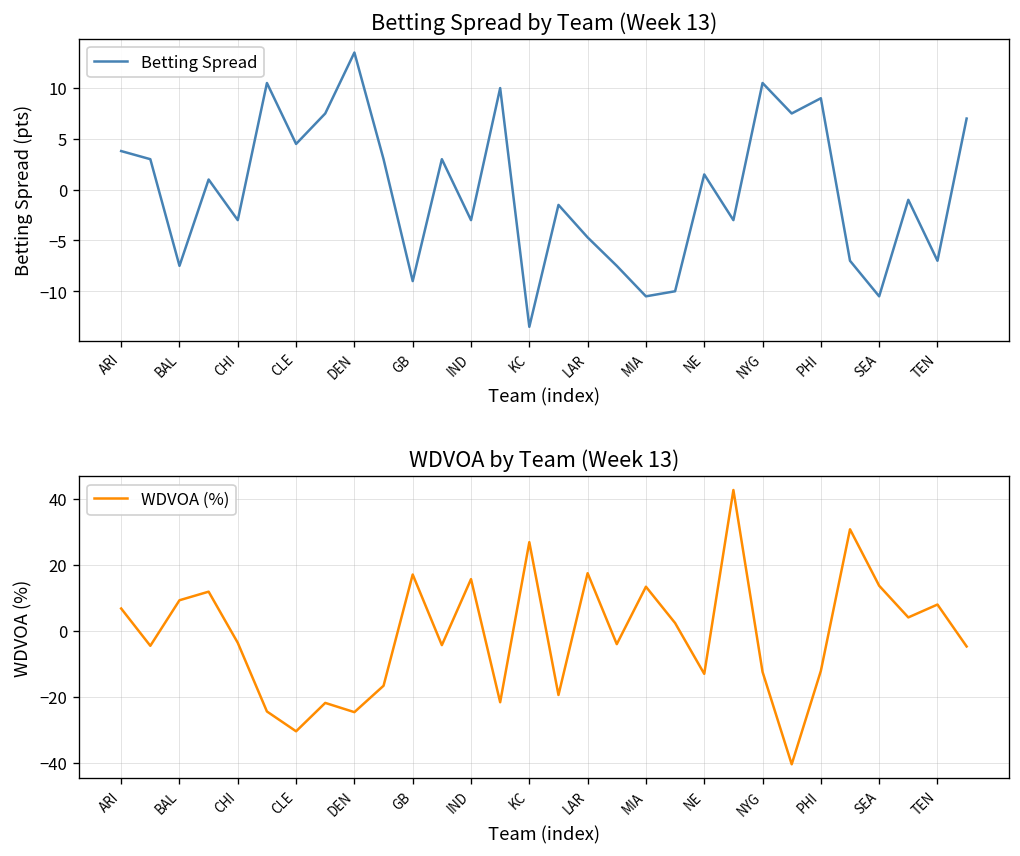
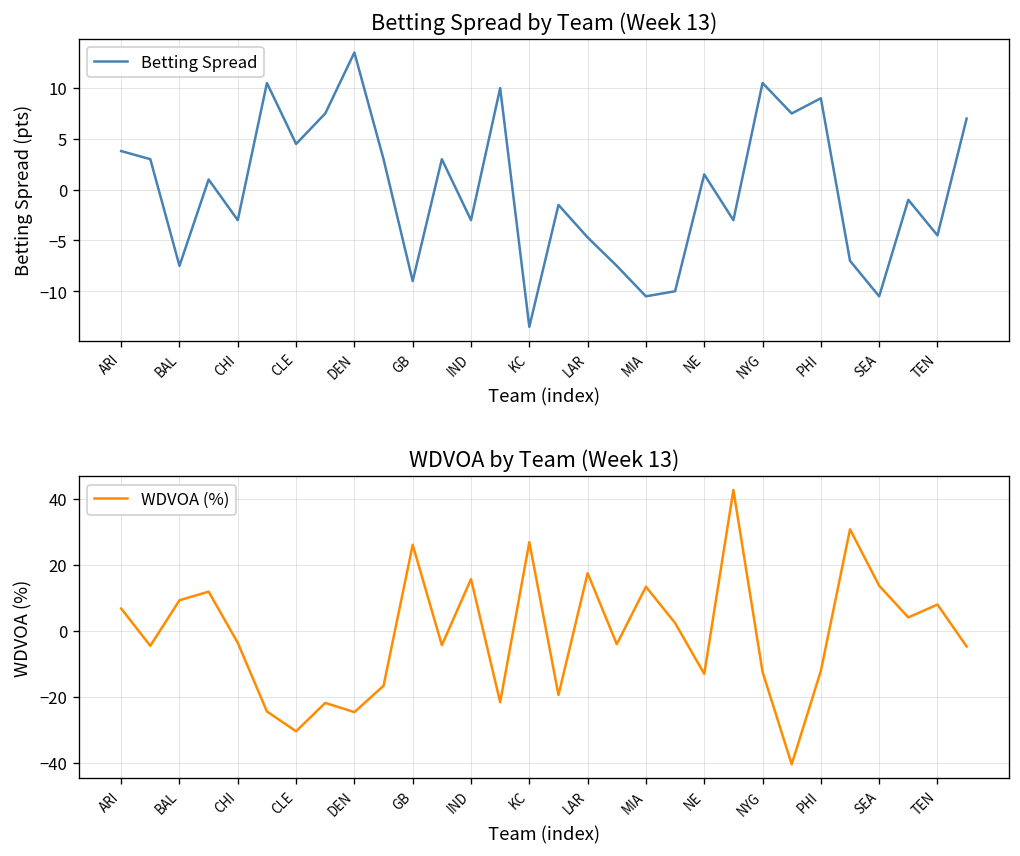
Betting Spread by Team (Week 13), TEN: -7 -> -5
WDVOA by Team (Week 13), GB: 17 -> 26
